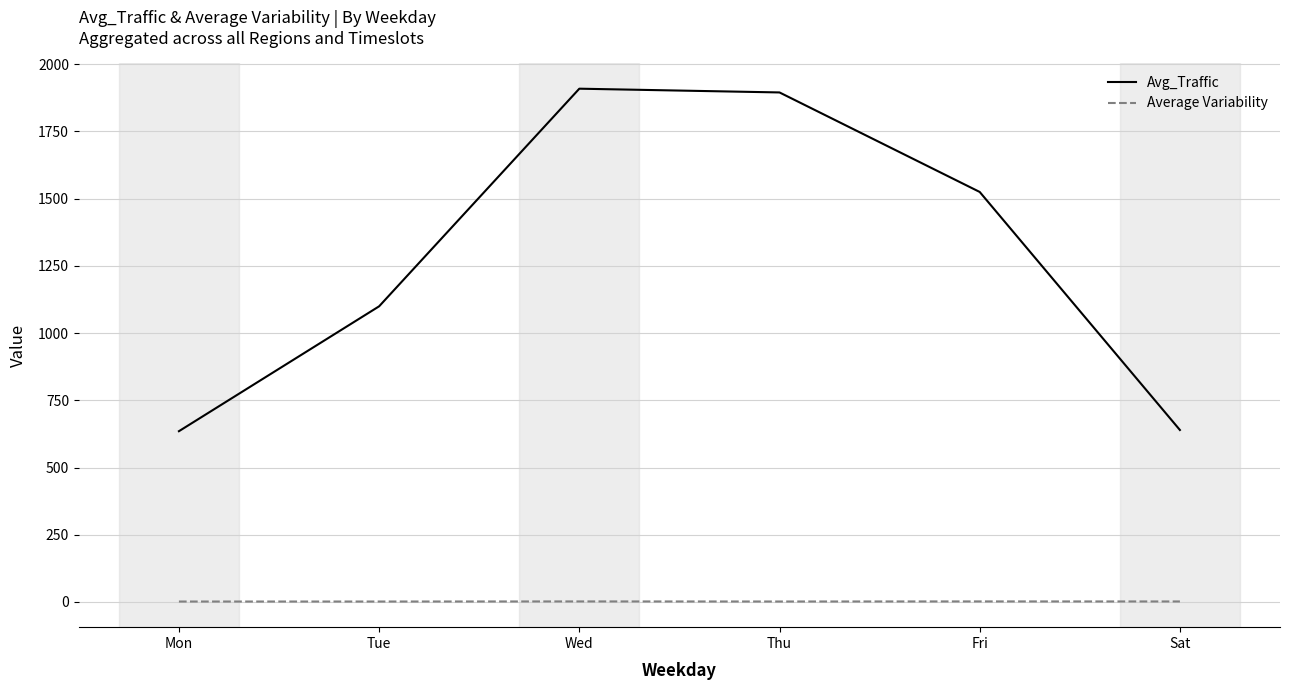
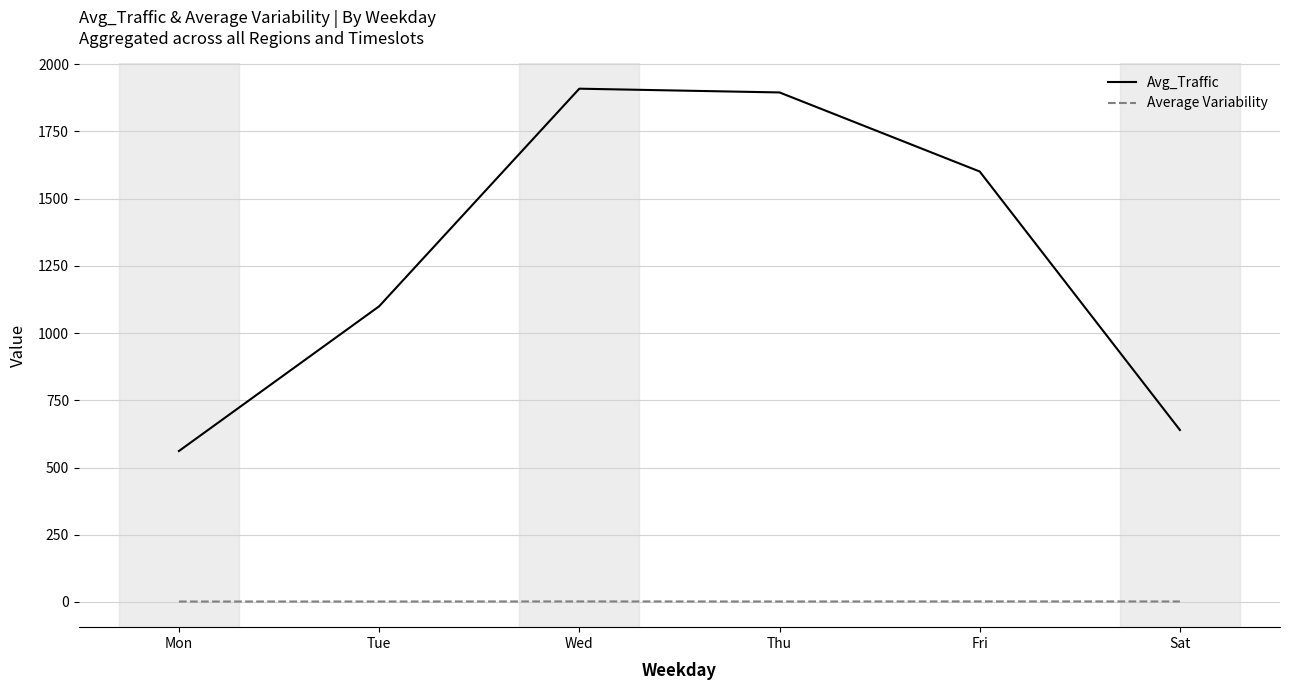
Avg_Traffic, Mon: 630 -> 560
Avg_Traffic, Fri: 1520 -> 1600
